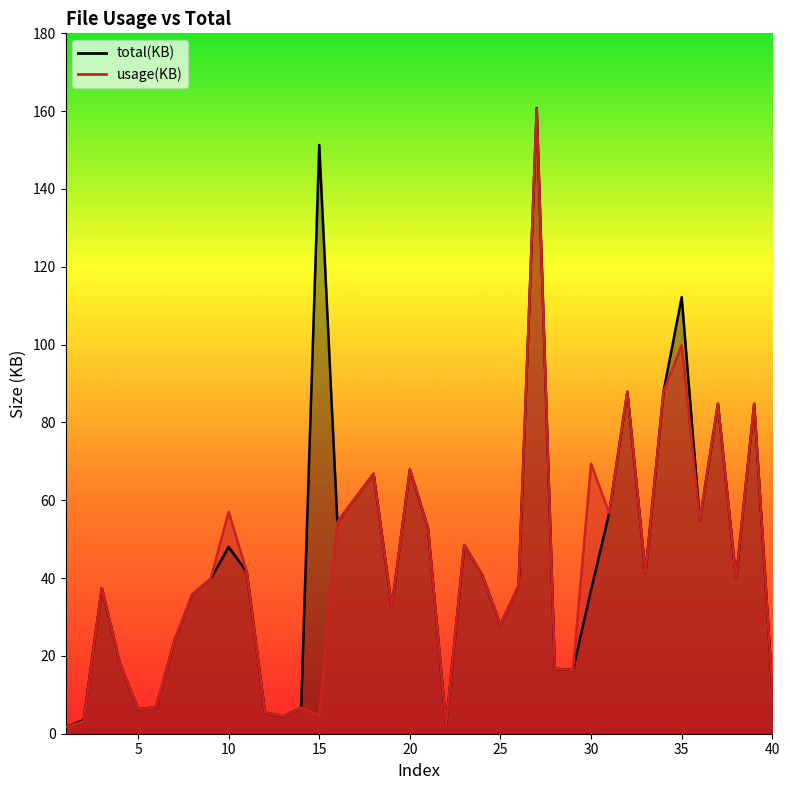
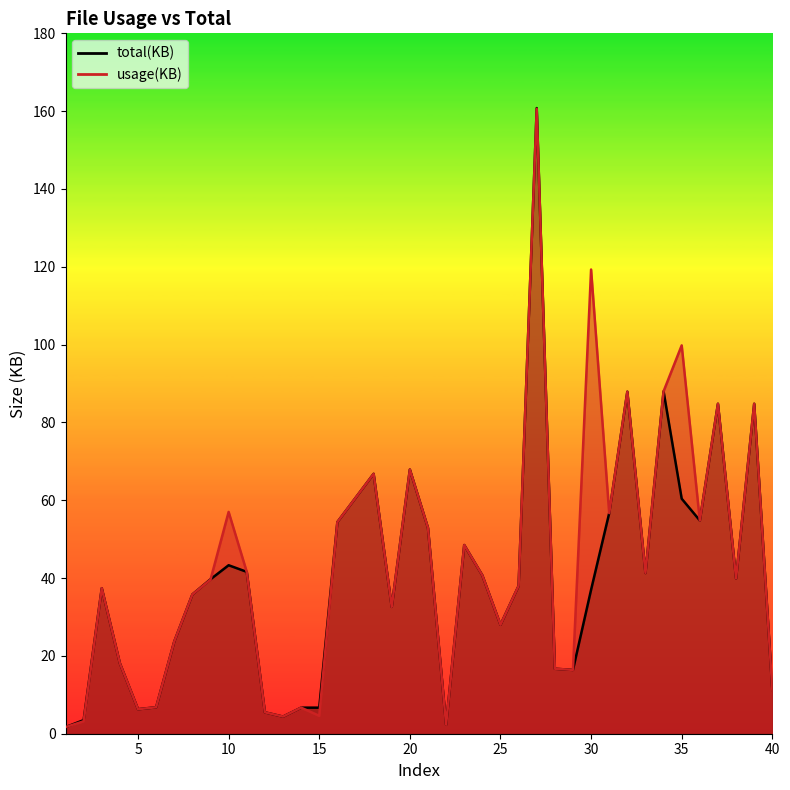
total(KB), 10: 48 -> 43
total(KB), 15: 151 -> 7
usage(KB), 30: 69 -> 119
total(KB), 35: 112 -> 60
